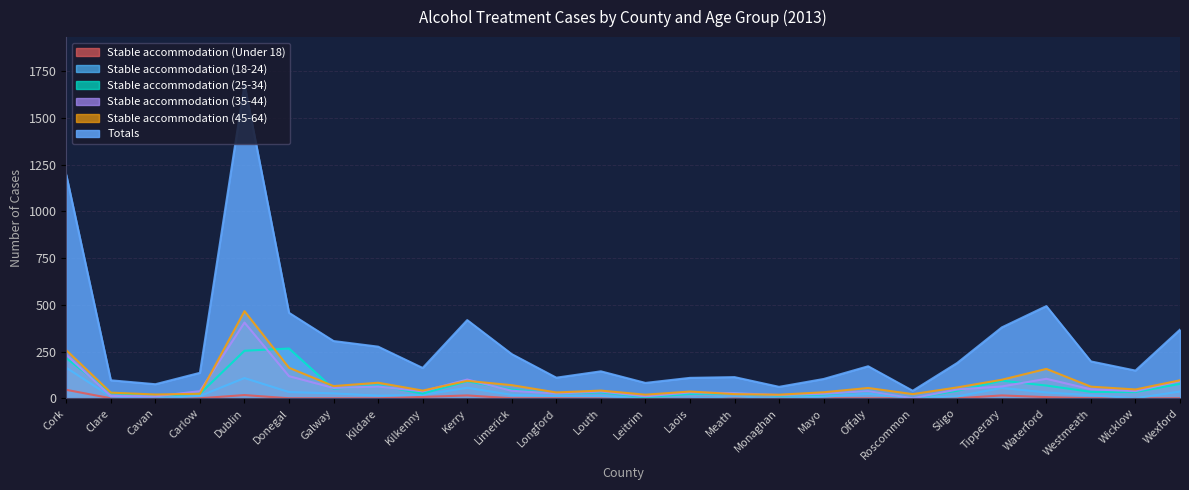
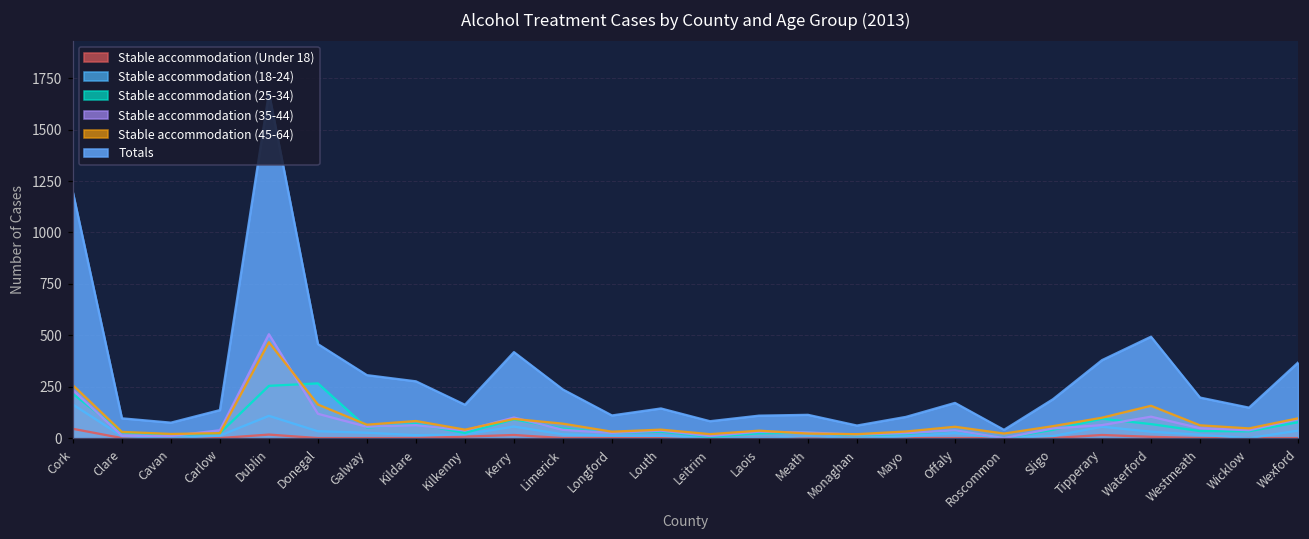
Stable accommodation (35-44), Dublin: 410 -> 510
